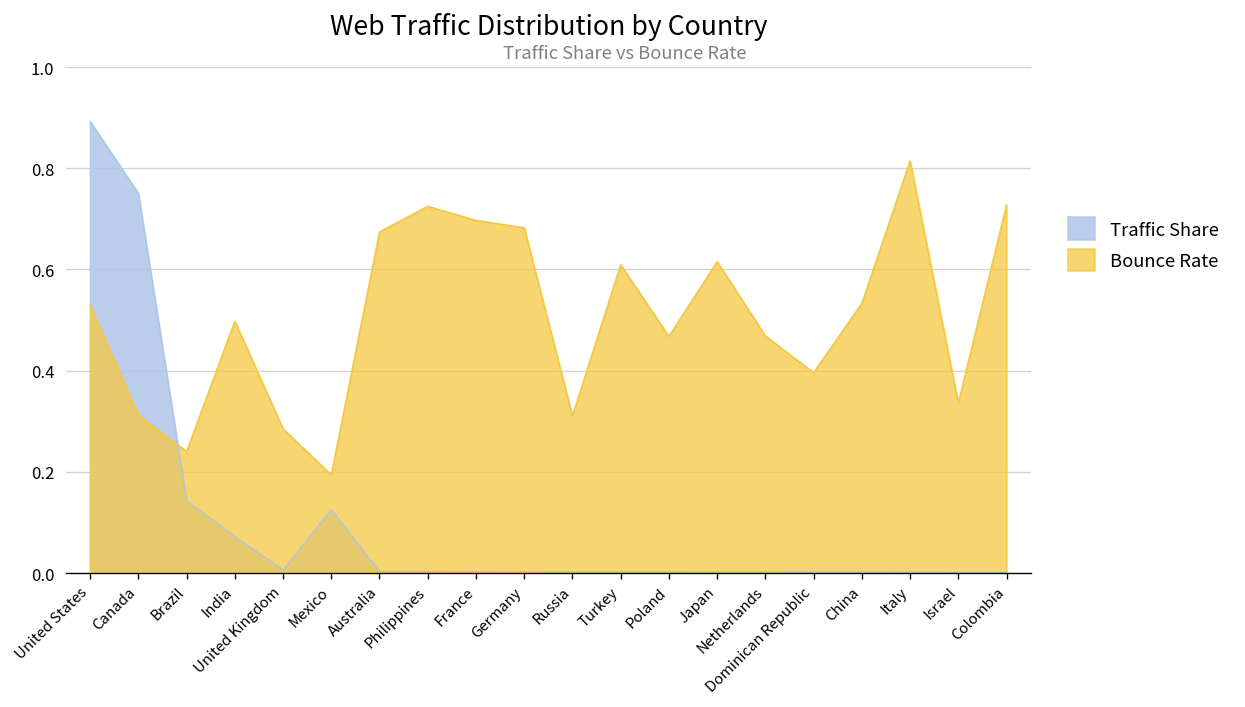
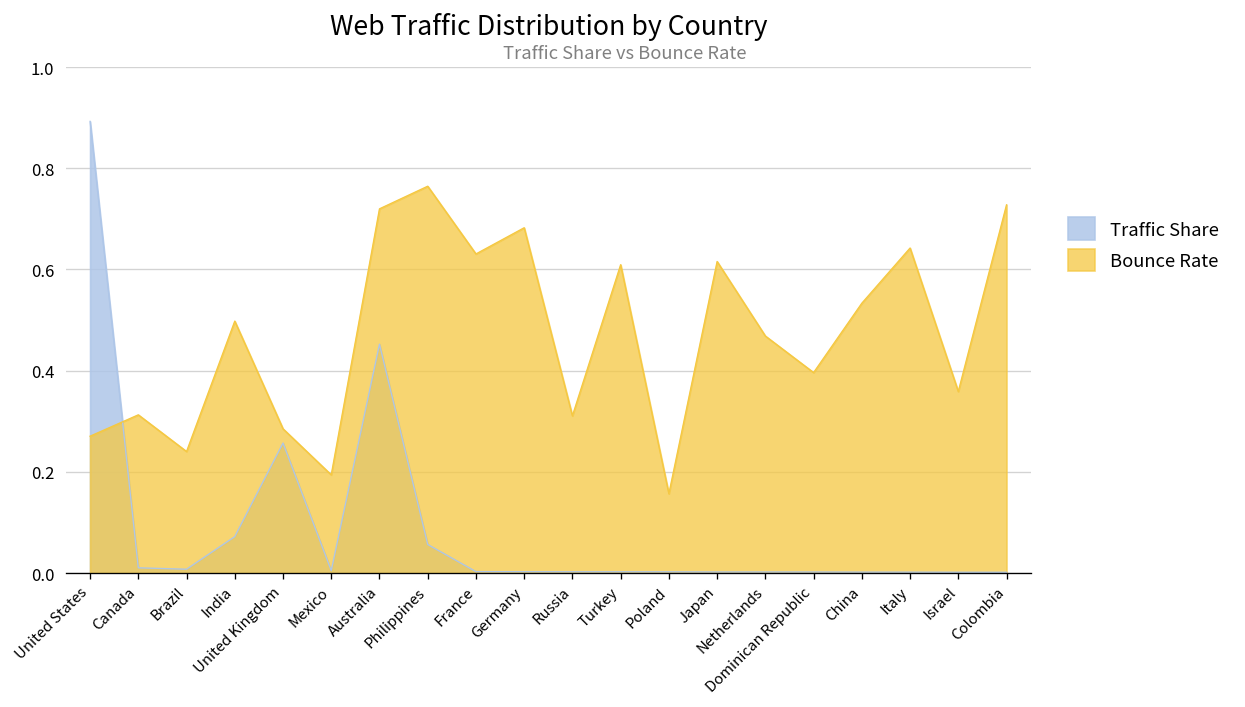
Bounce Rate, United States: 0.53 -> 0.27
Traffic Share, Canada: 0.75 -> 0.01
Traffic Share, Brazil: 0.14 -> 0.01
Traffic Share, United Kingdom: 0.01 -> 0.26
Traffic Share, Mexico: 0.13 -> 0.00
Traffic Share, Australia: 0.00 -> 0.45
Bounce Rate, Australia: 0.67 -> 0.72
Traffic Share, Philippines: 0.00 -> 0.06
Bounce Rate, Philippines: 0.73 -> 0.76
Bounce Rate, France: 0.70 -> 0.63
Bounce Rate, Poland: 0.47 -> 0.16
Bounce Rate, Italy: 0.81 -> 0.64
Bounce Rate, Israel: 0.34 -> 0.36
